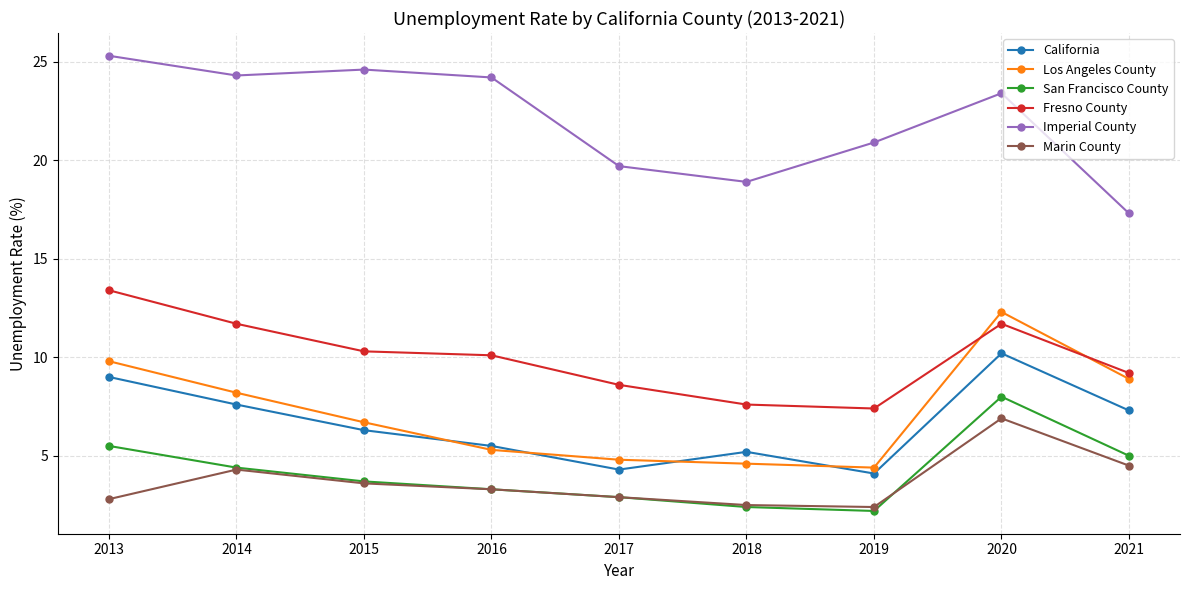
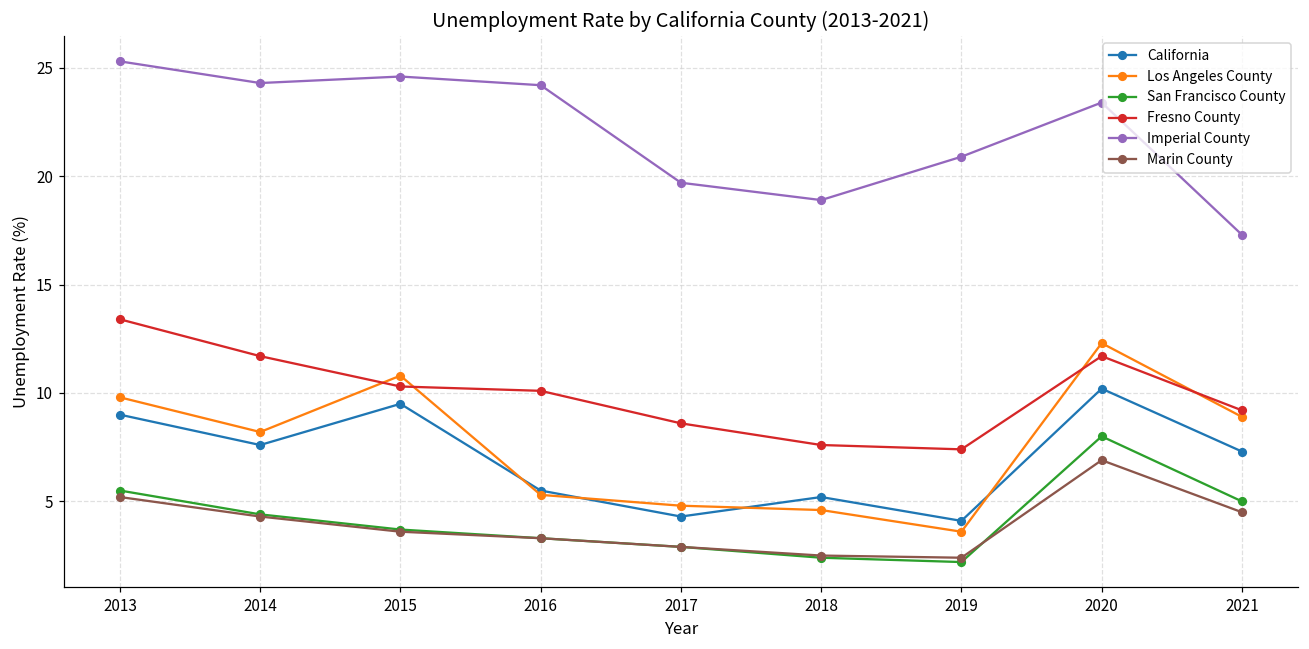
Marin County, 2013: 2.8 -> 5.2
California, 2015: 6.3 -> 9.5
Los Angeles County, 2015: 6.7 -> 10.8
Los Angeles County, 2019: 4.4 -> 3.6
